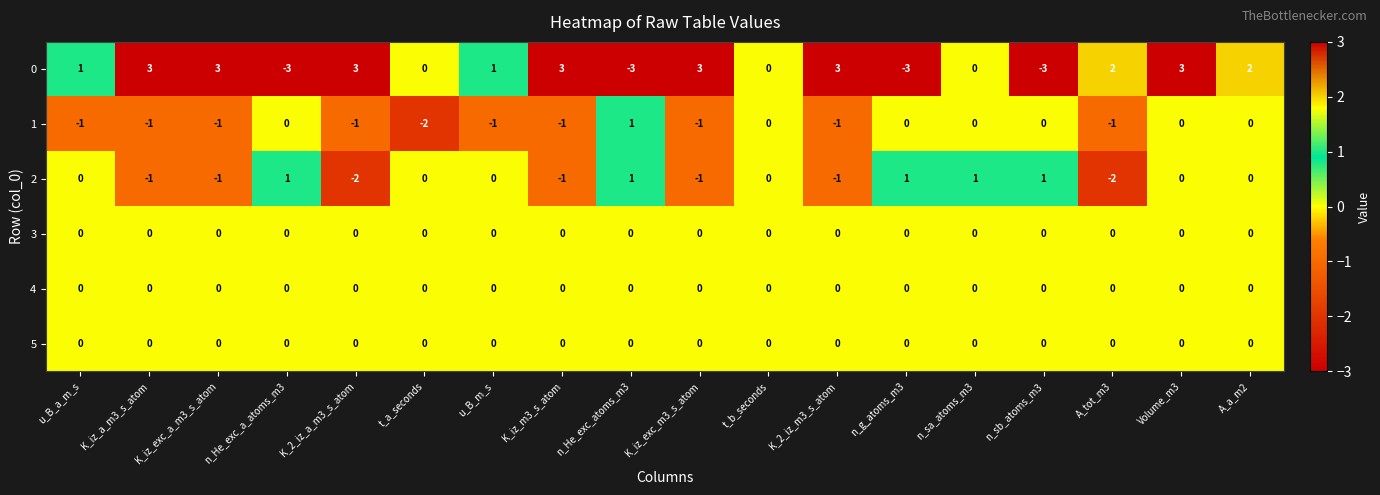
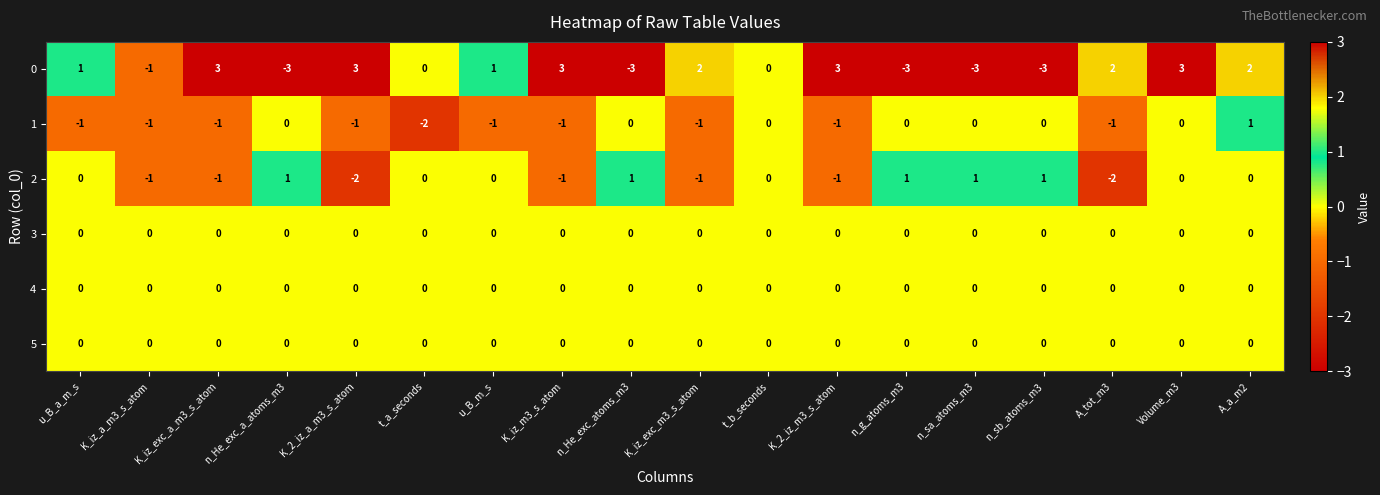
0, K_iz_a_m3_s_atom: 3 -> -1
0, K_iz_exc_m3_s_atom: 3 -> 2
0, n_sa_atoms_m3: 0 -> -3
1, n_He_exc_atoms_m3: 1 -> 0
1, A_a_m2: 0 -> 1
